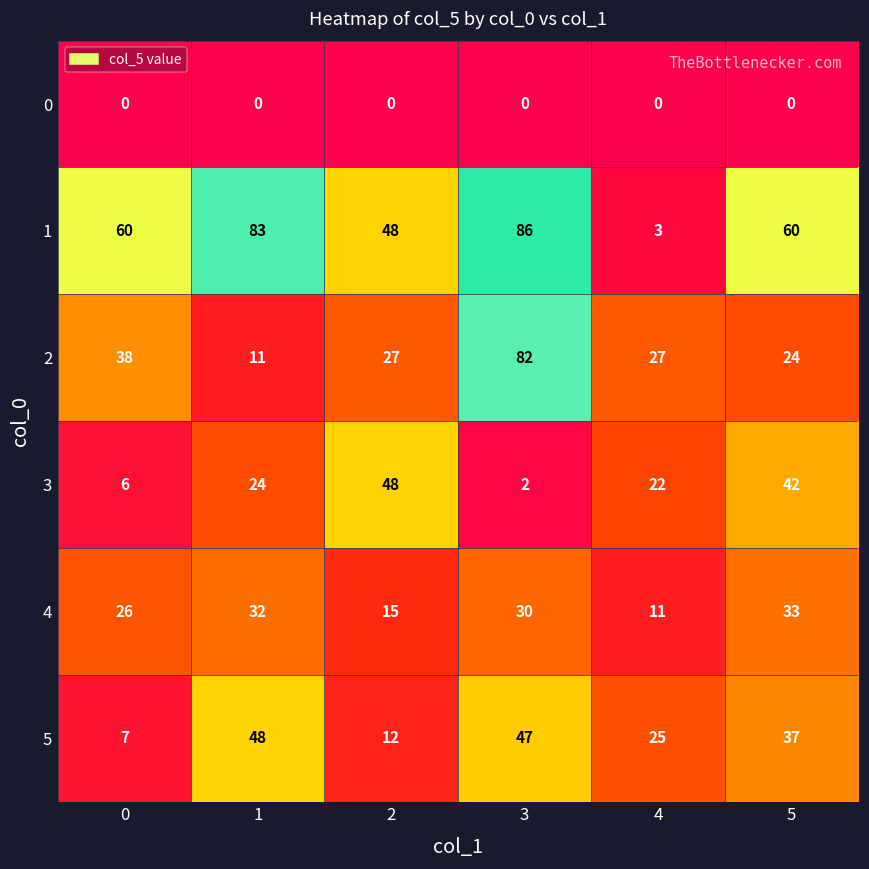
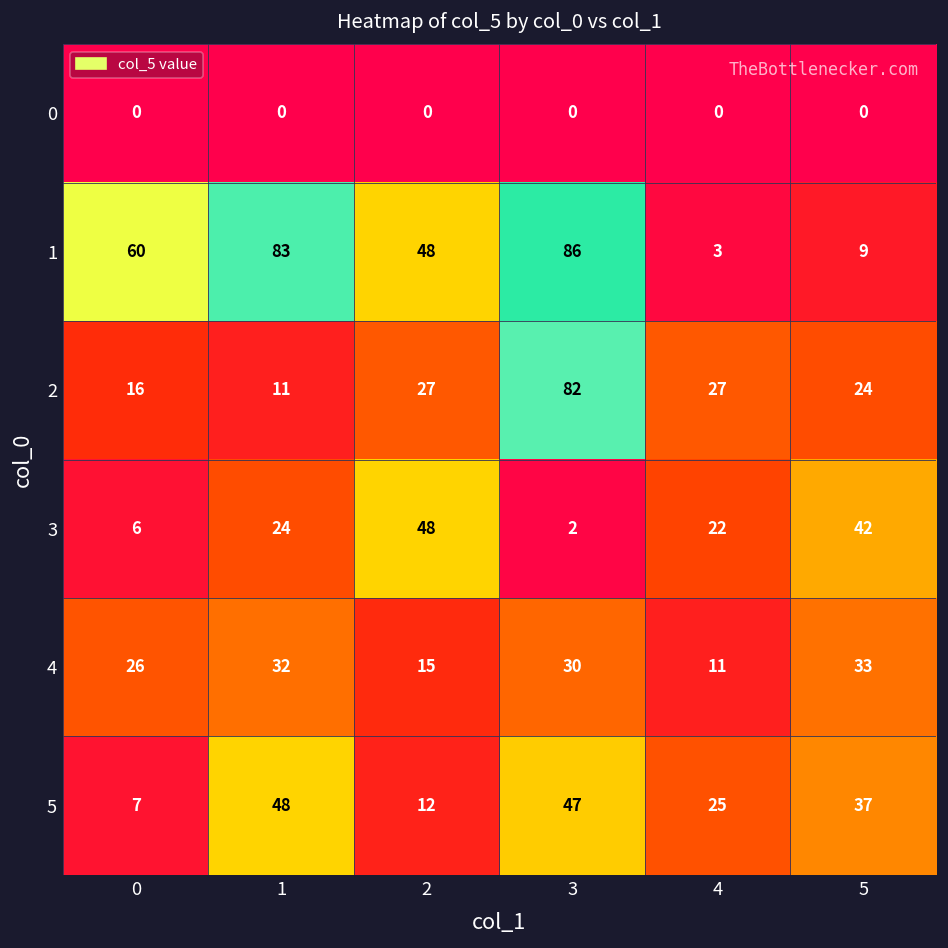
1, 5: 60 -> 9
2, 0: 38 -> 16
